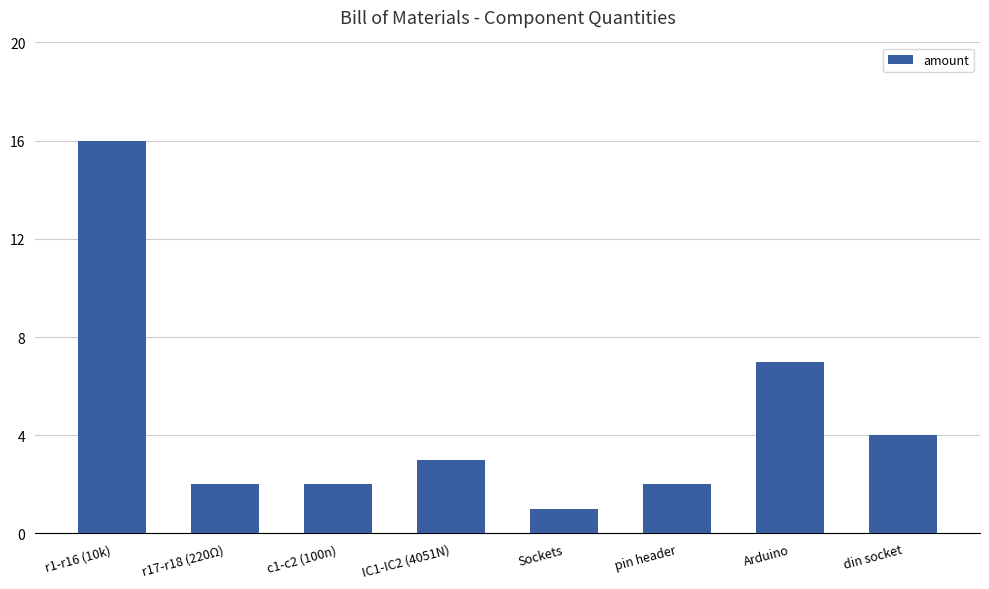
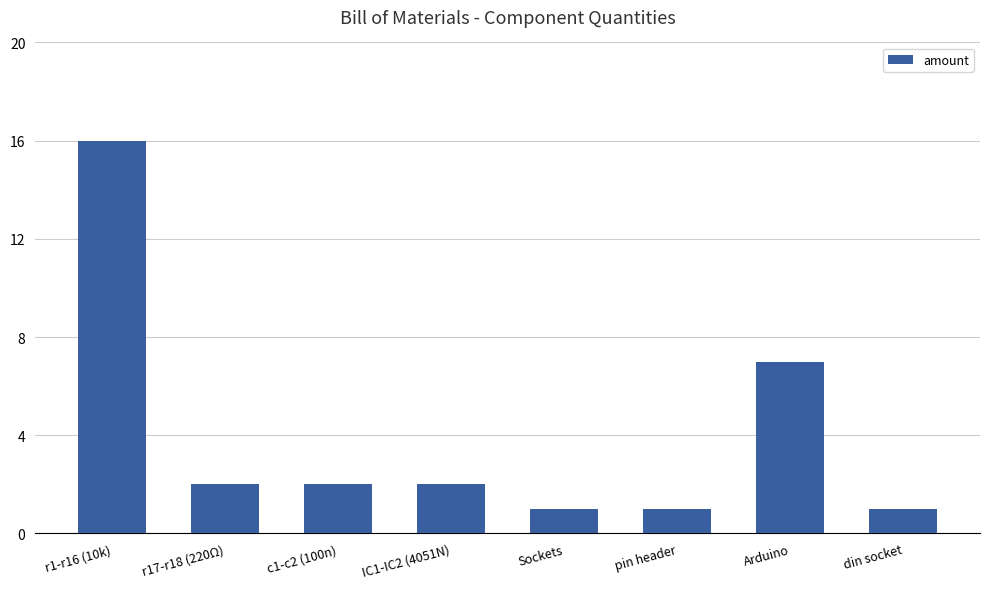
IC1-IC2 (4051N): 3 -> 2
pin header: 2 -> 1
din socket: 4 -> 1
